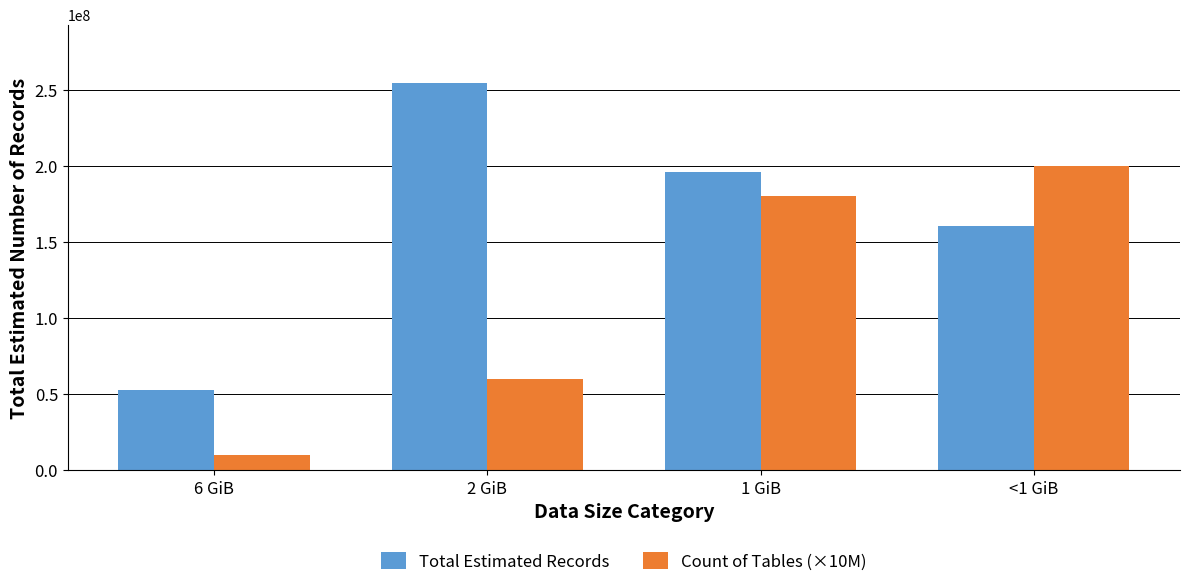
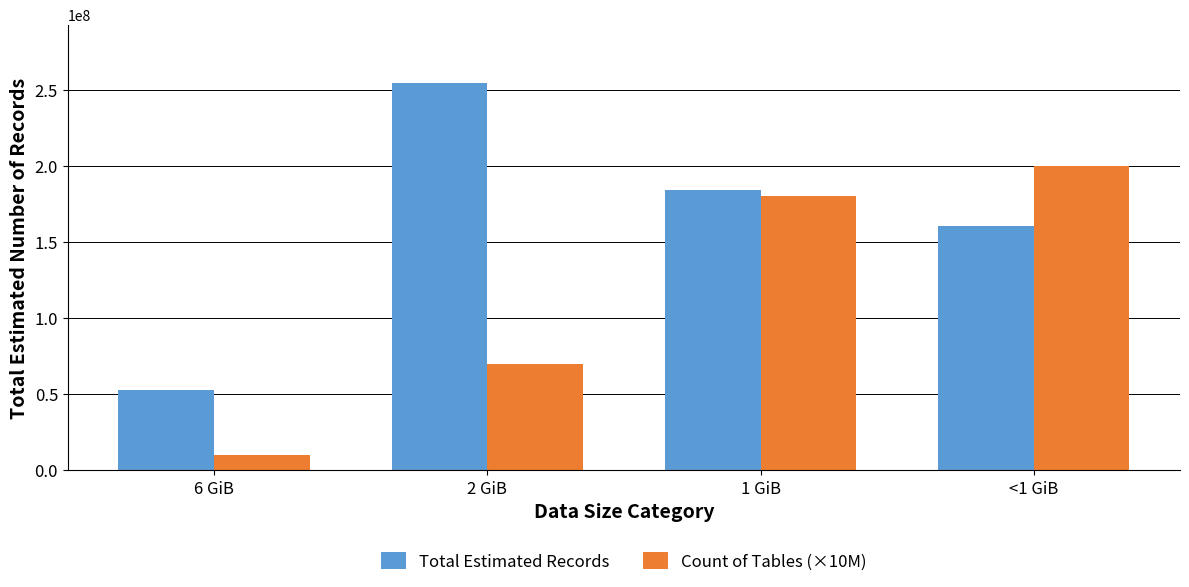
Count of Tables (×10M), 2 GiB: 60000000 -> 70000000
Total Estimated Records, 1 GiB: 196000000 -> 184000000
